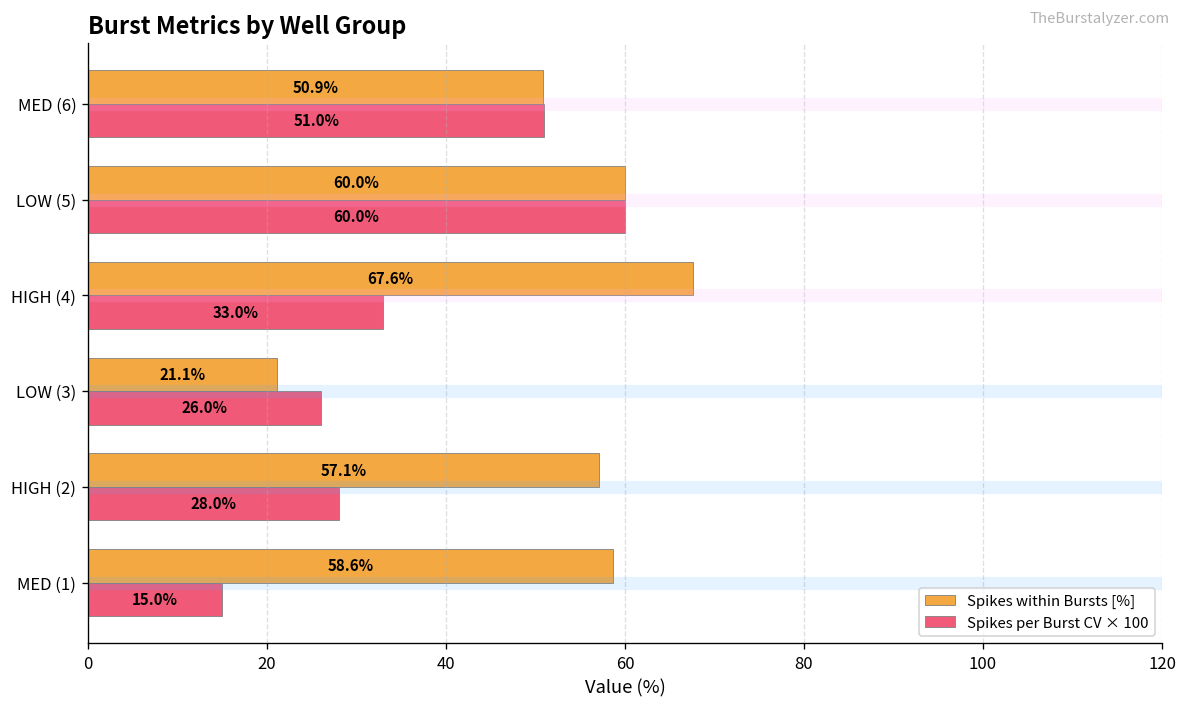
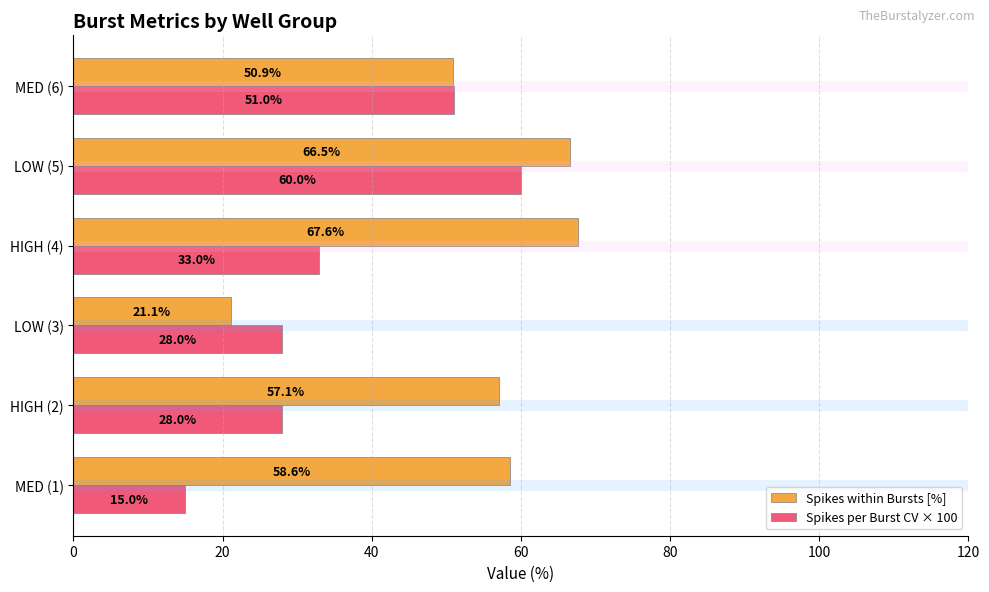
Spikes within Bursts [%], LOW (5): 60.0% -> 66.5%
Spikes per Burst CV × 100, LOW (3): 26.0% -> 28.0%
